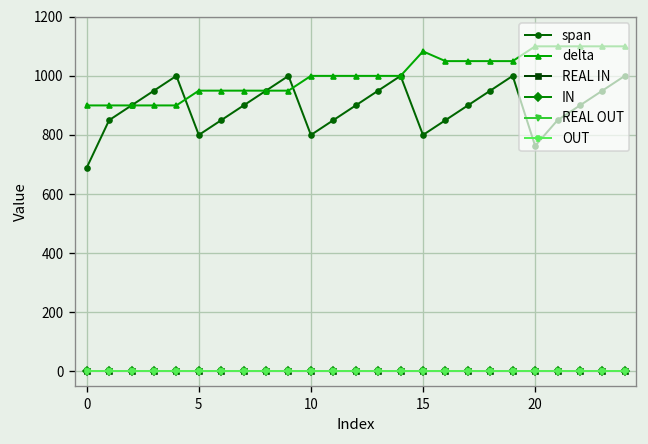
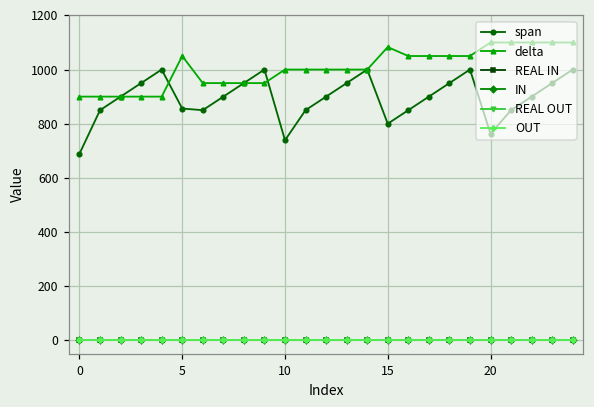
span, 5: 800 -> 860
delta, 5: 950 -> 1050
span, 10: 800 -> 740
